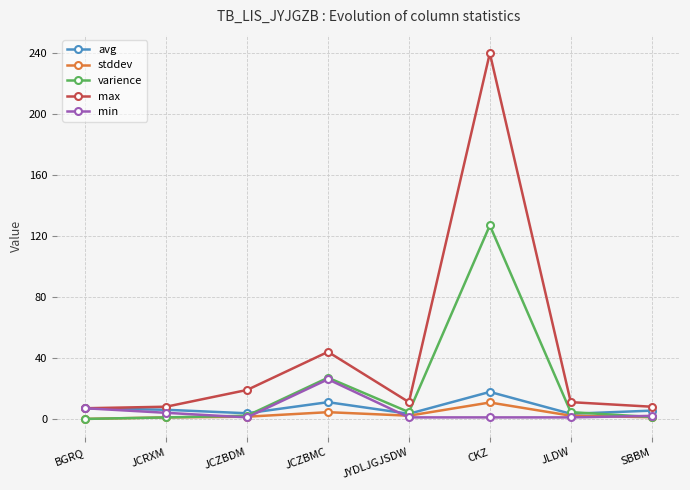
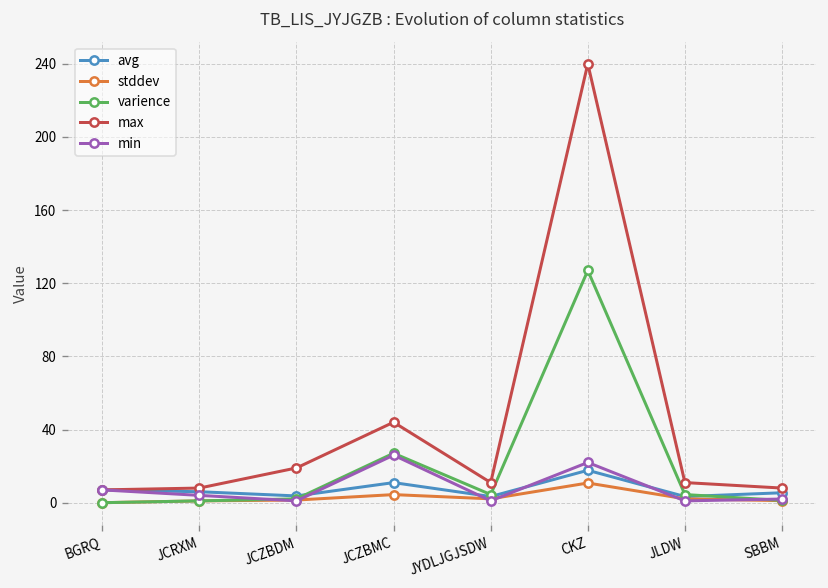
min, CKZ: 1 -> 22
